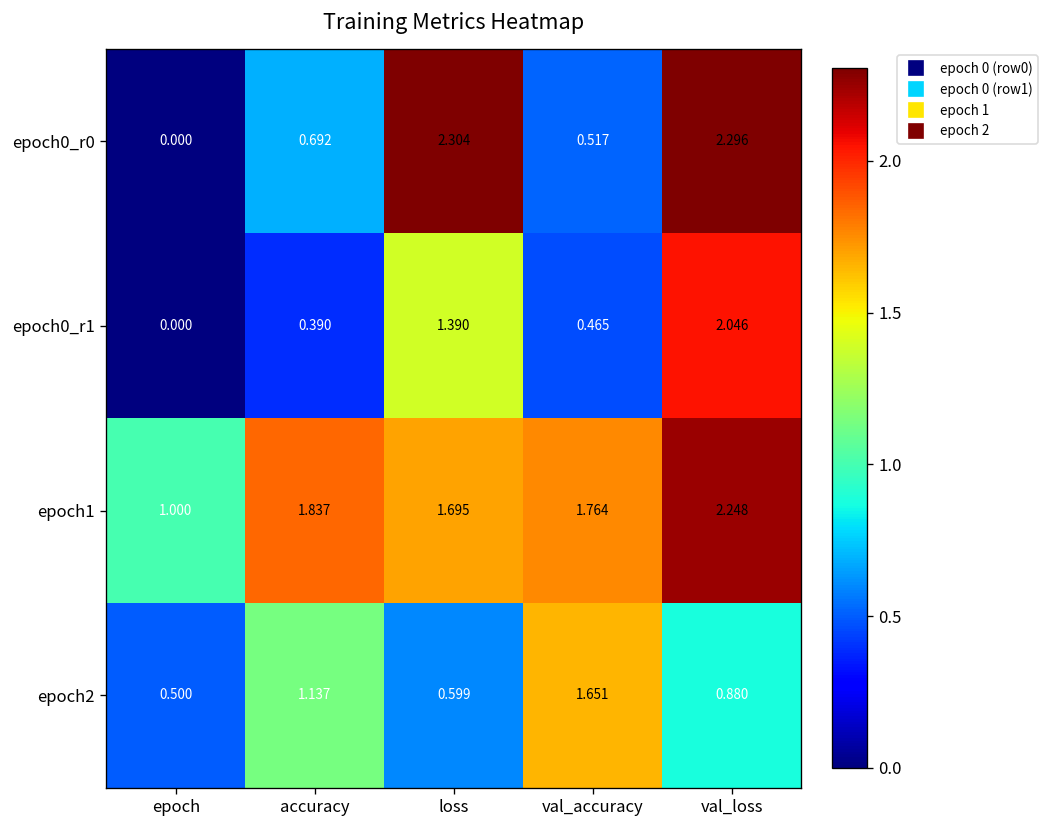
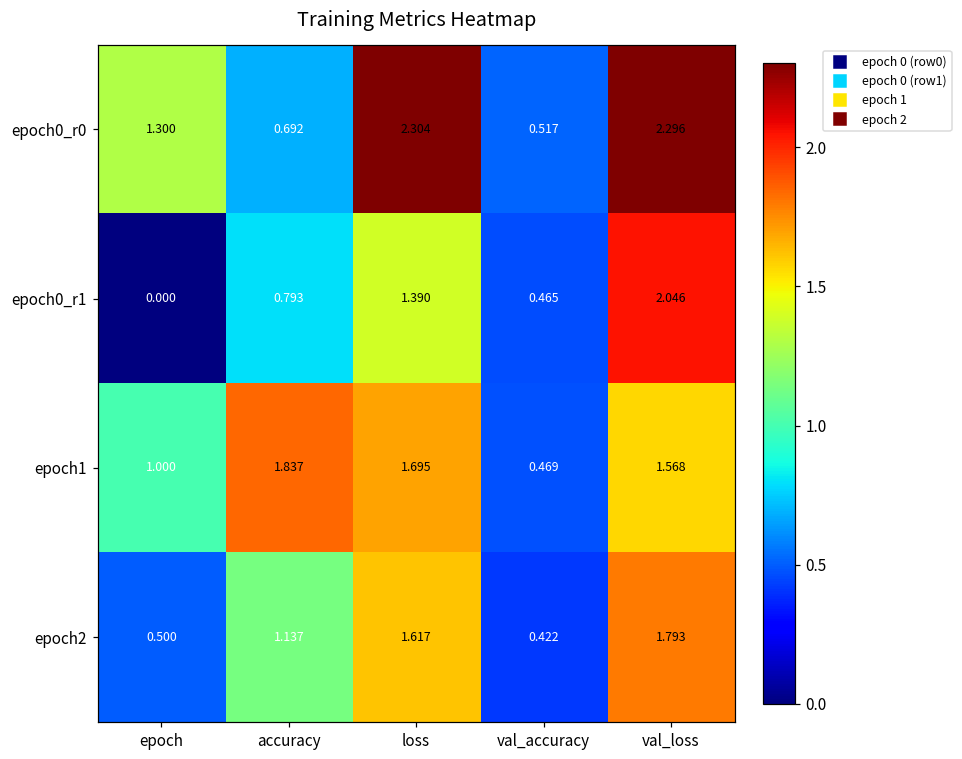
epoch0_r0, epoch: 0.000 -> 1.300
epoch0_r1, accuracy: 0.390 -> 0.793
epoch1, val_accuracy: 1.764 -> 0.469
epoch1, val_loss: 2.248 -> 1.568
epoch2, loss: 0.599 -> 1.617
epoch2, val_accuracy: 1.651 -> 0.422
epoch2, val_loss: 0.880 -> 1.793
